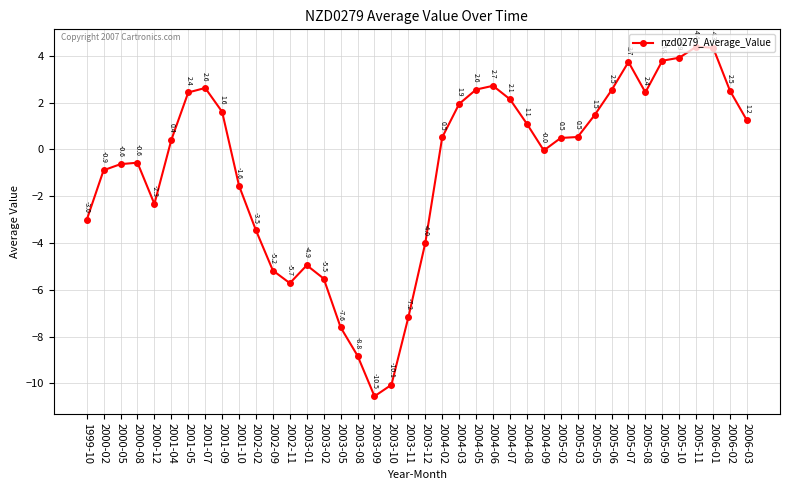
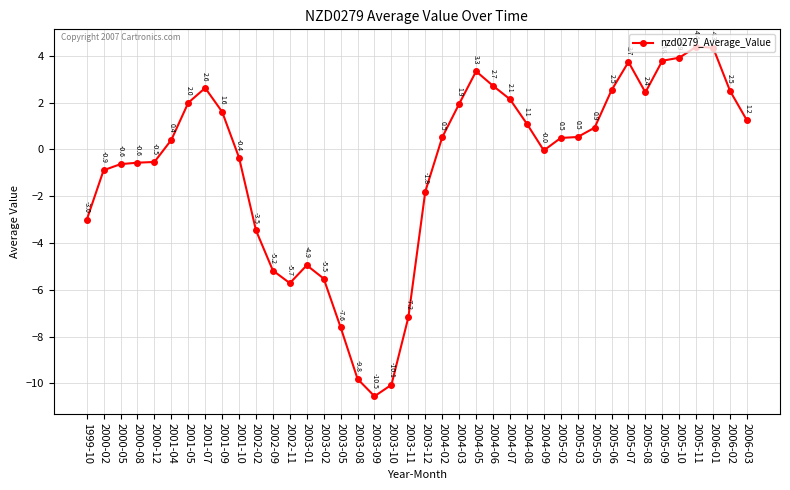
2000-12: -2.3 -> -0.5
2001-05: 2.4 -> 2.0
2001-10: -1.6 -> -0.4
2003-08: -8.8 -> -9.8
2003-12: -4.0 -> -1.8
2004-05: 2.6 -> 3.3
2005-05: 1.5 -> 0.9
